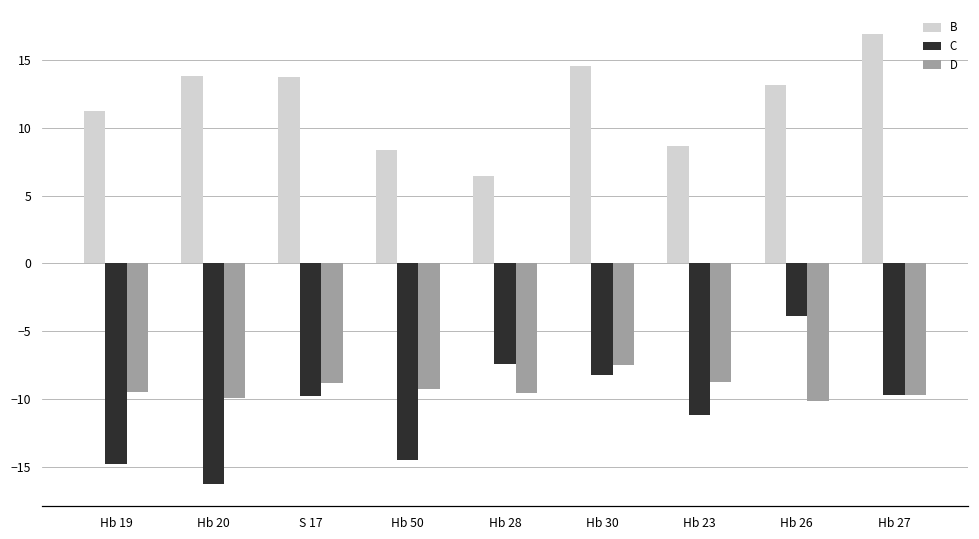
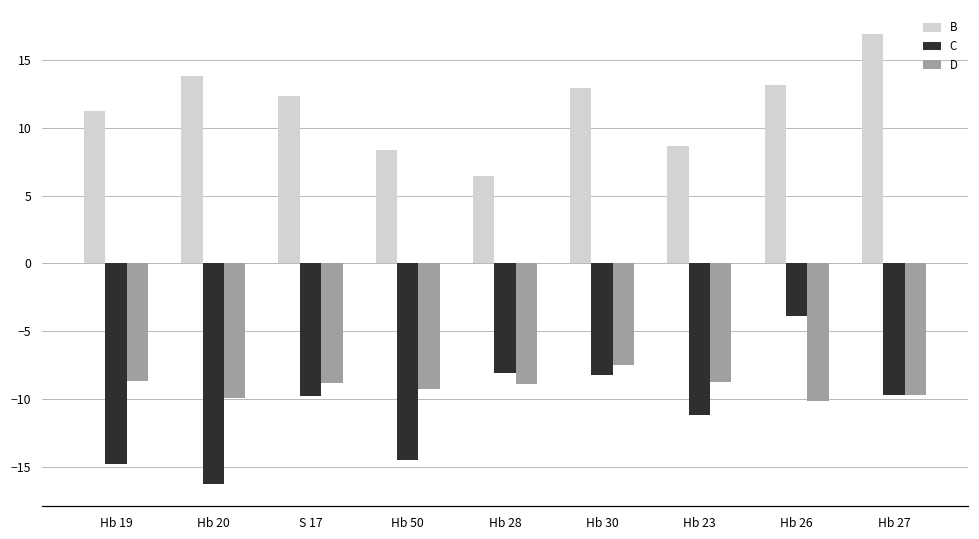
D, Hb 19: -9.5 -> -8.7
B, S 17: 13.7 -> 12.3
C, Hb 28: -7.4 -> -8.1
D, Hb 28: -9.6 -> -8.9
B, Hb 30: 14.6 -> 12.9
